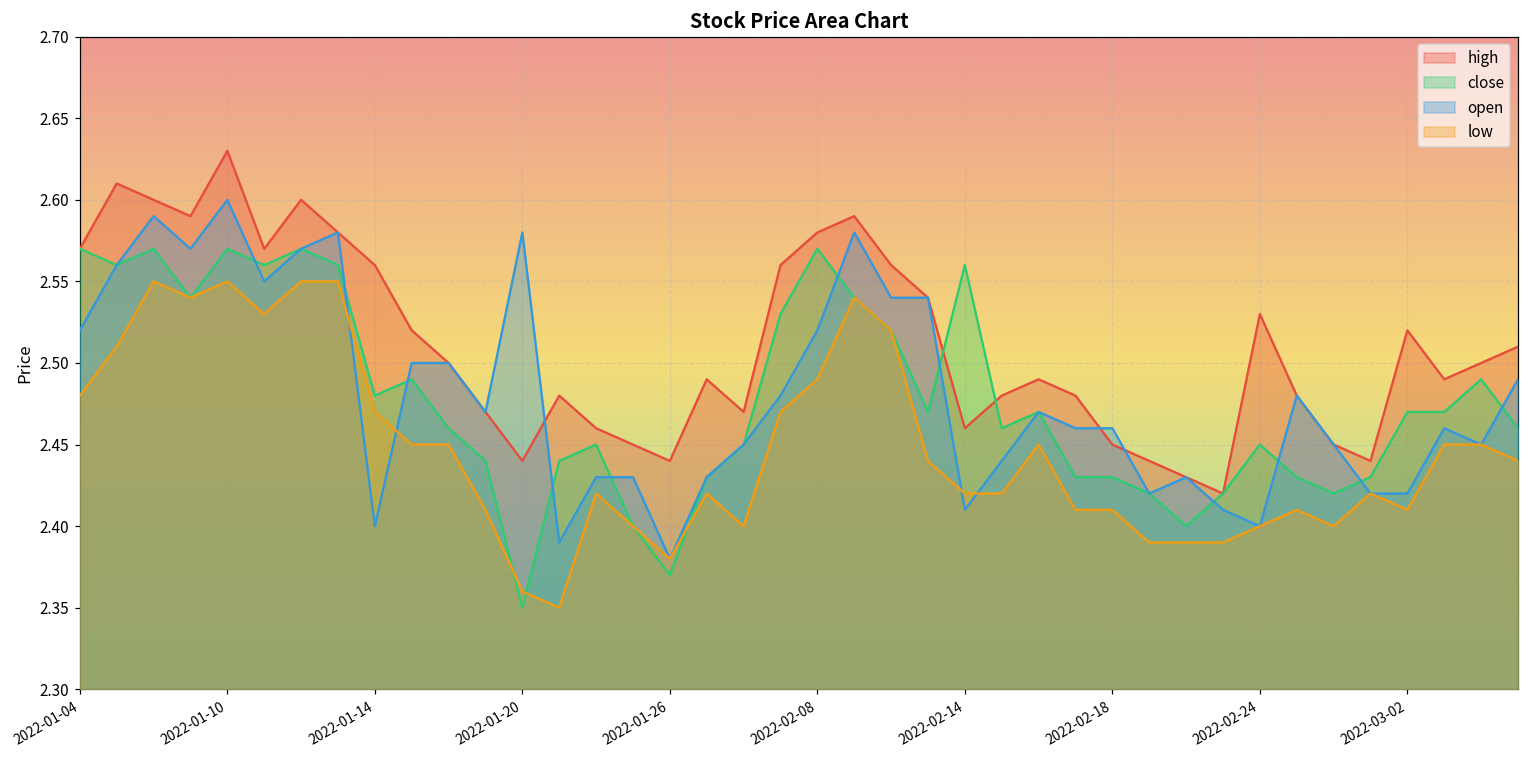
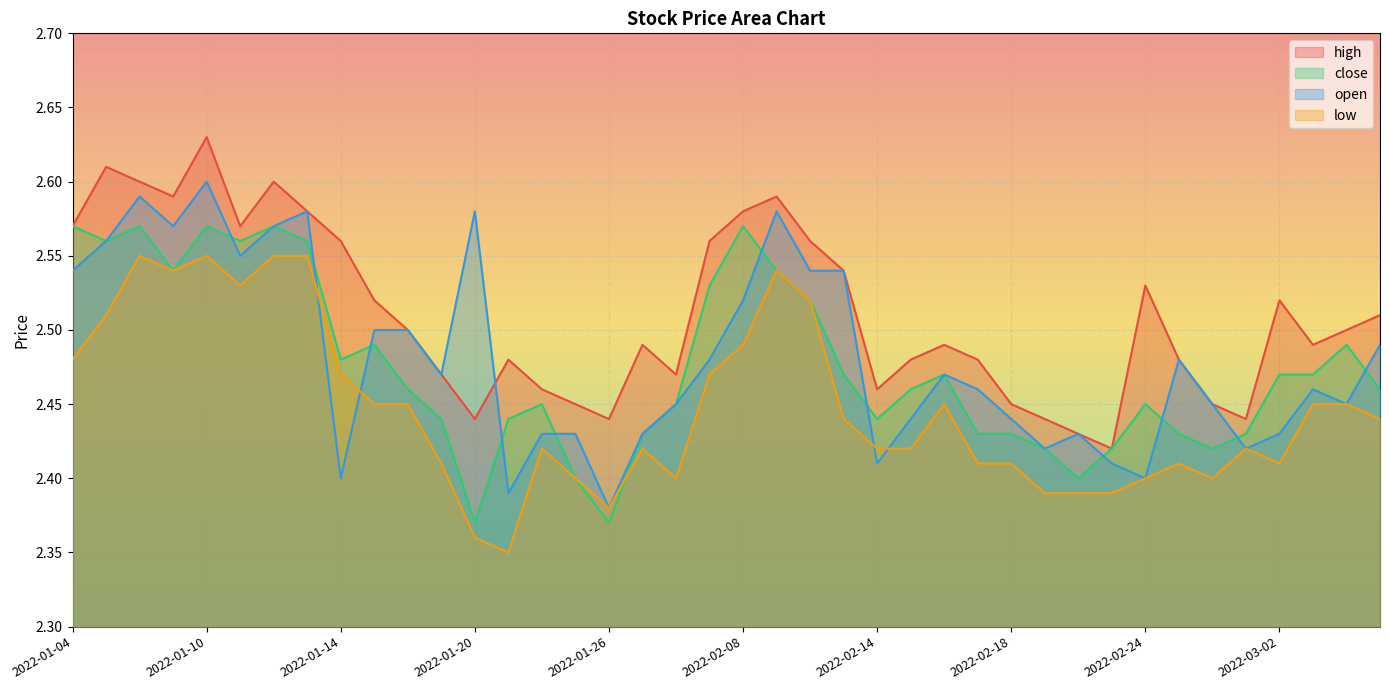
open, 2022-01-04: 2.52 -> 2.54
close, 2022-01-20: 2.35 -> 2.37
close, 2022-02-14: 2.56 -> 2.44
open, 2022-02-18: 2.46 -> 2.44
open, 2022-03-02: 2.42 -> 2.43
